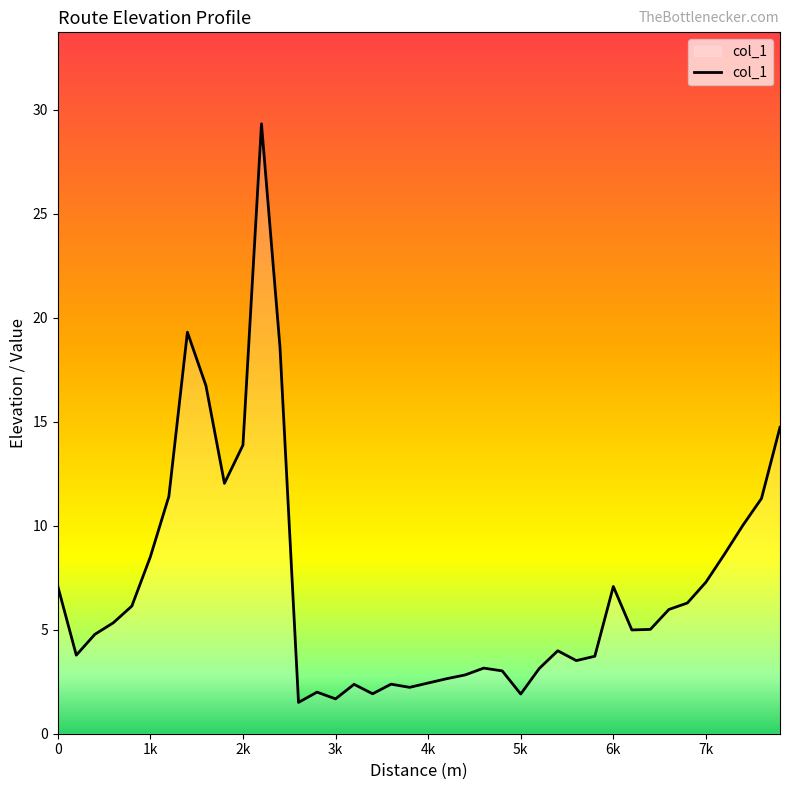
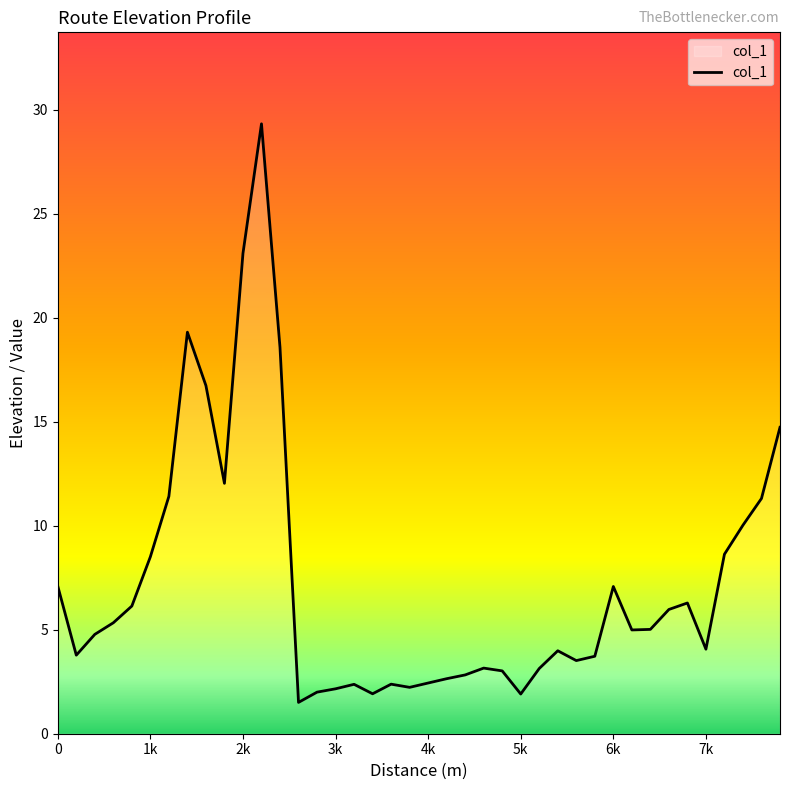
2k: 13.9 -> 23.1
3k: 1.7 -> 2.2
7k: 7.3 -> 4.1
